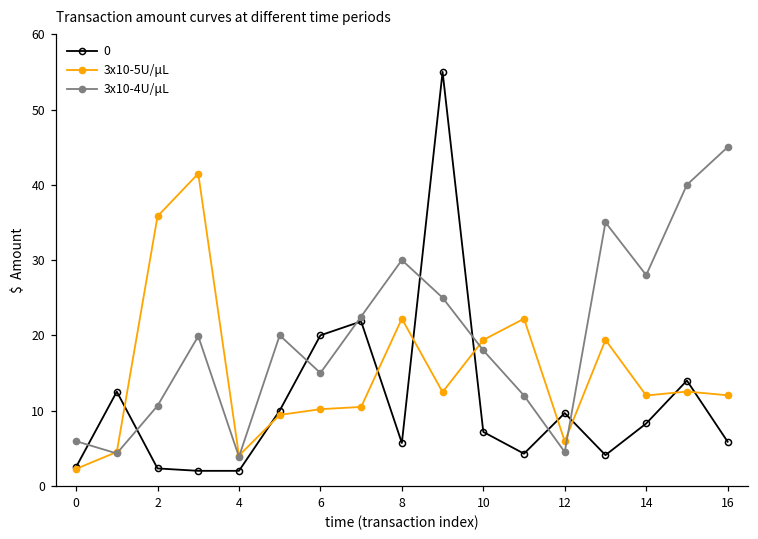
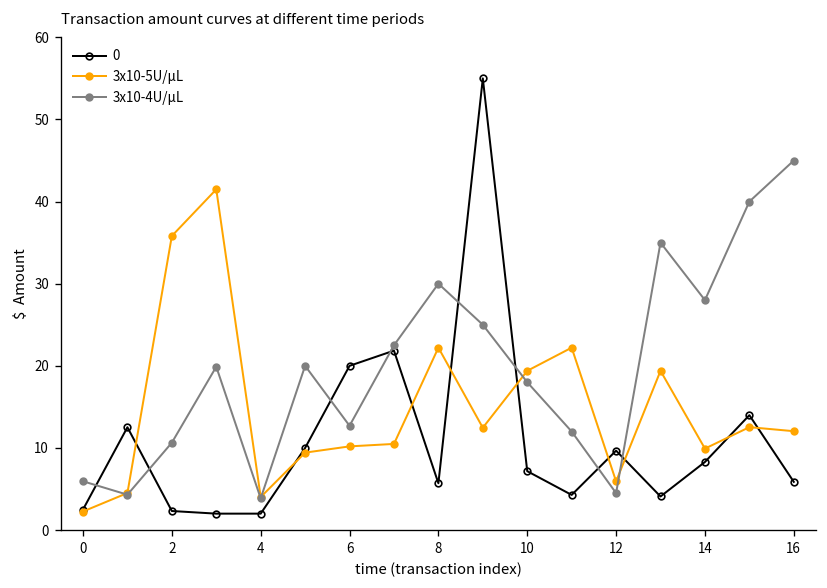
3x10-4U/μL, 6: 15 -> 13
3x10-5U/μL, 14: 12 -> 10
